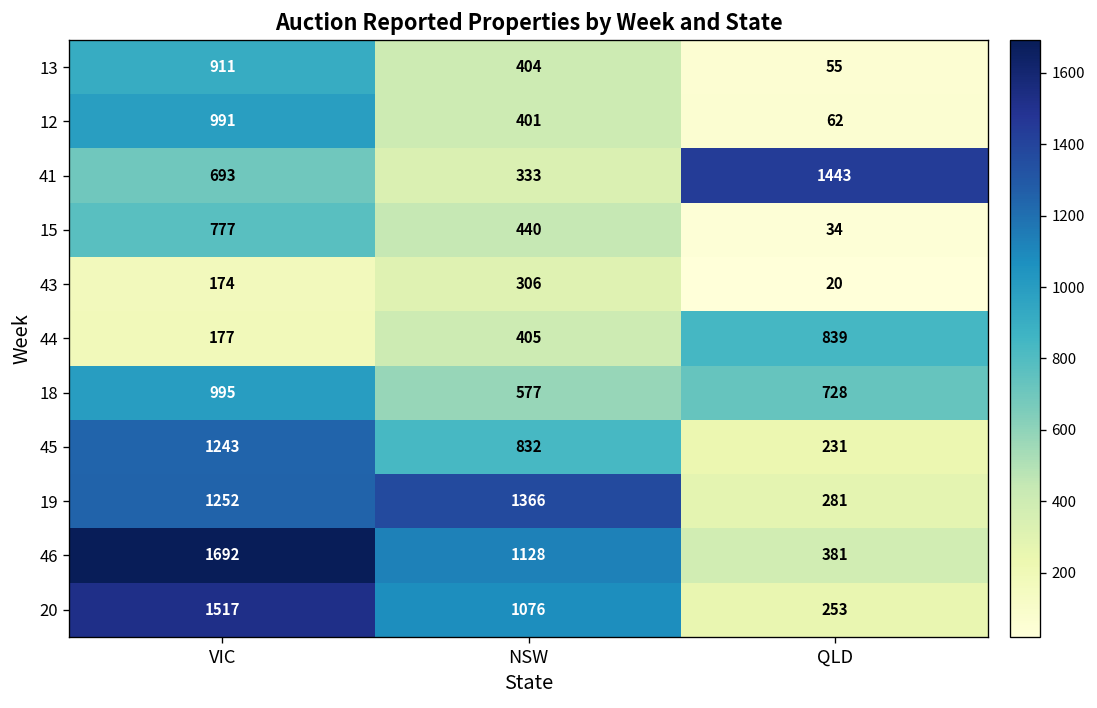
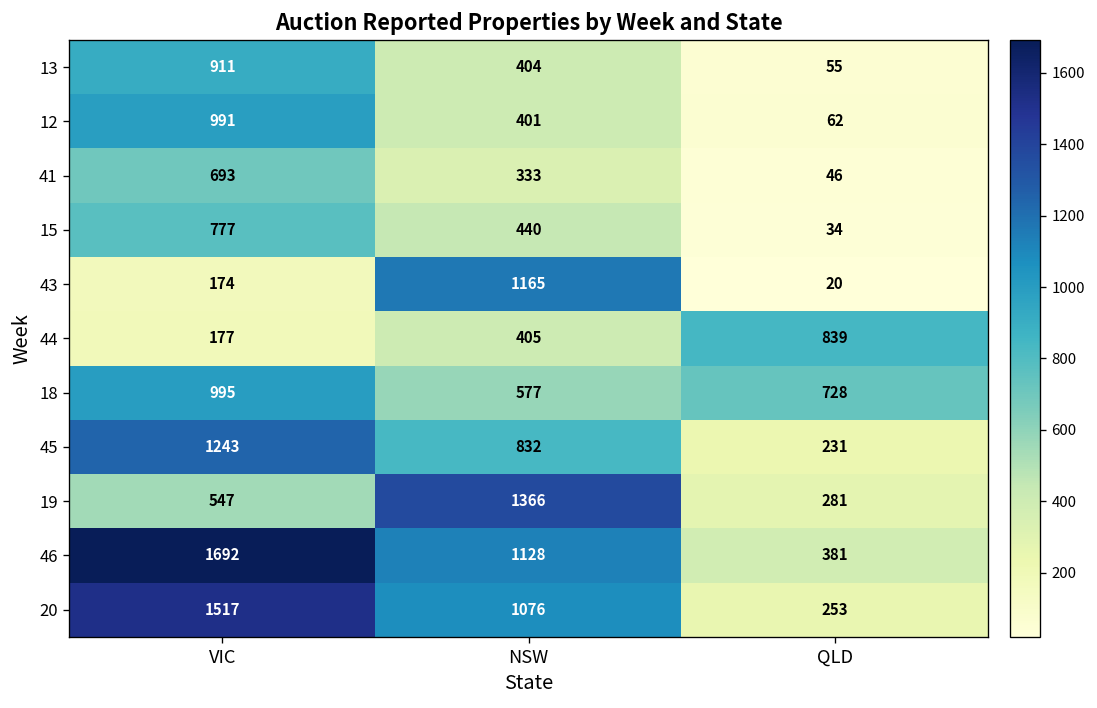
41, QLD: 1443 -> 46
43, NSW: 306 -> 1165
19, VIC: 1252 -> 547
